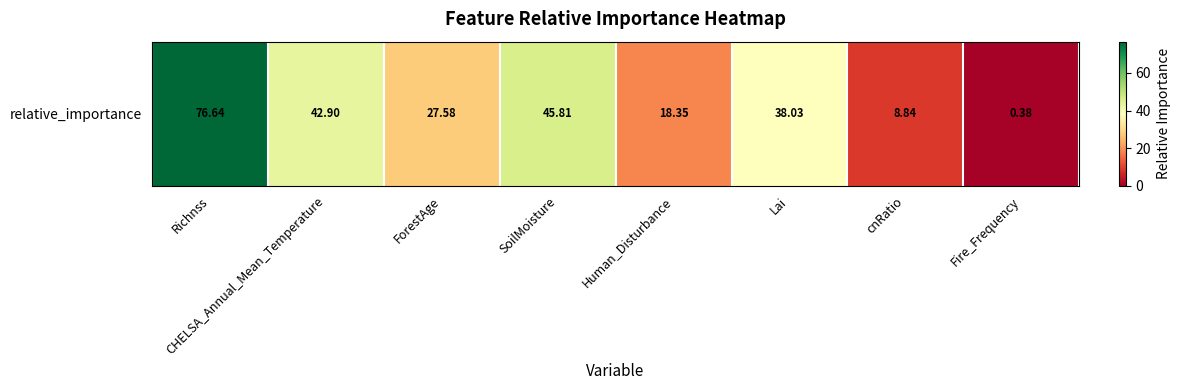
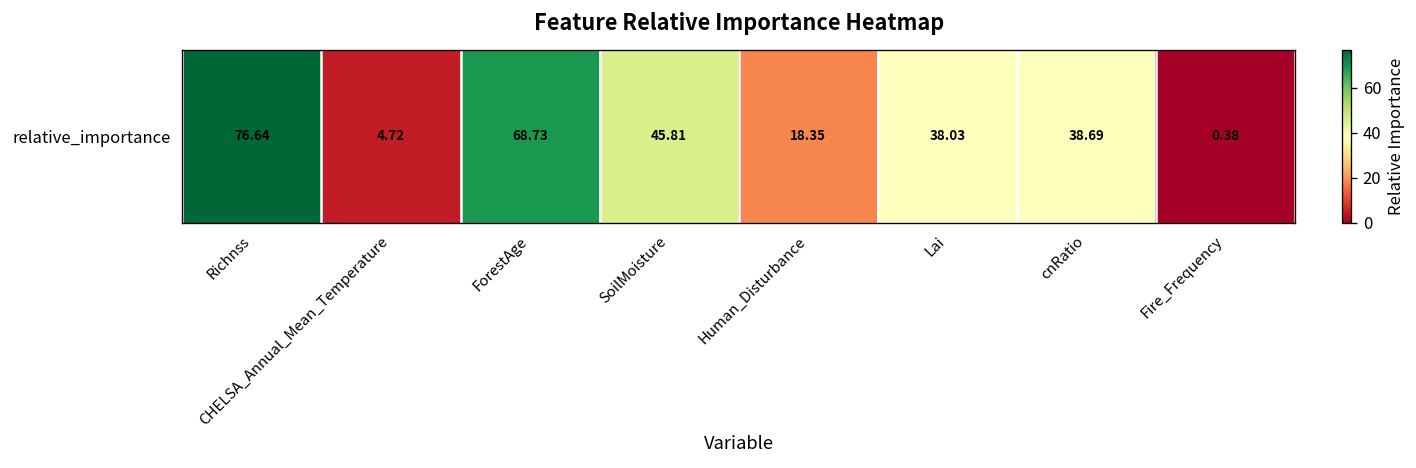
relative_importance, CHELSA_Annual_Mean_Temperature: 42.90 -> 4.72
relative_importance, ForestAge: 27.58 -> 68.73
relative_importance, cnRatio: 8.84 -> 38.69
